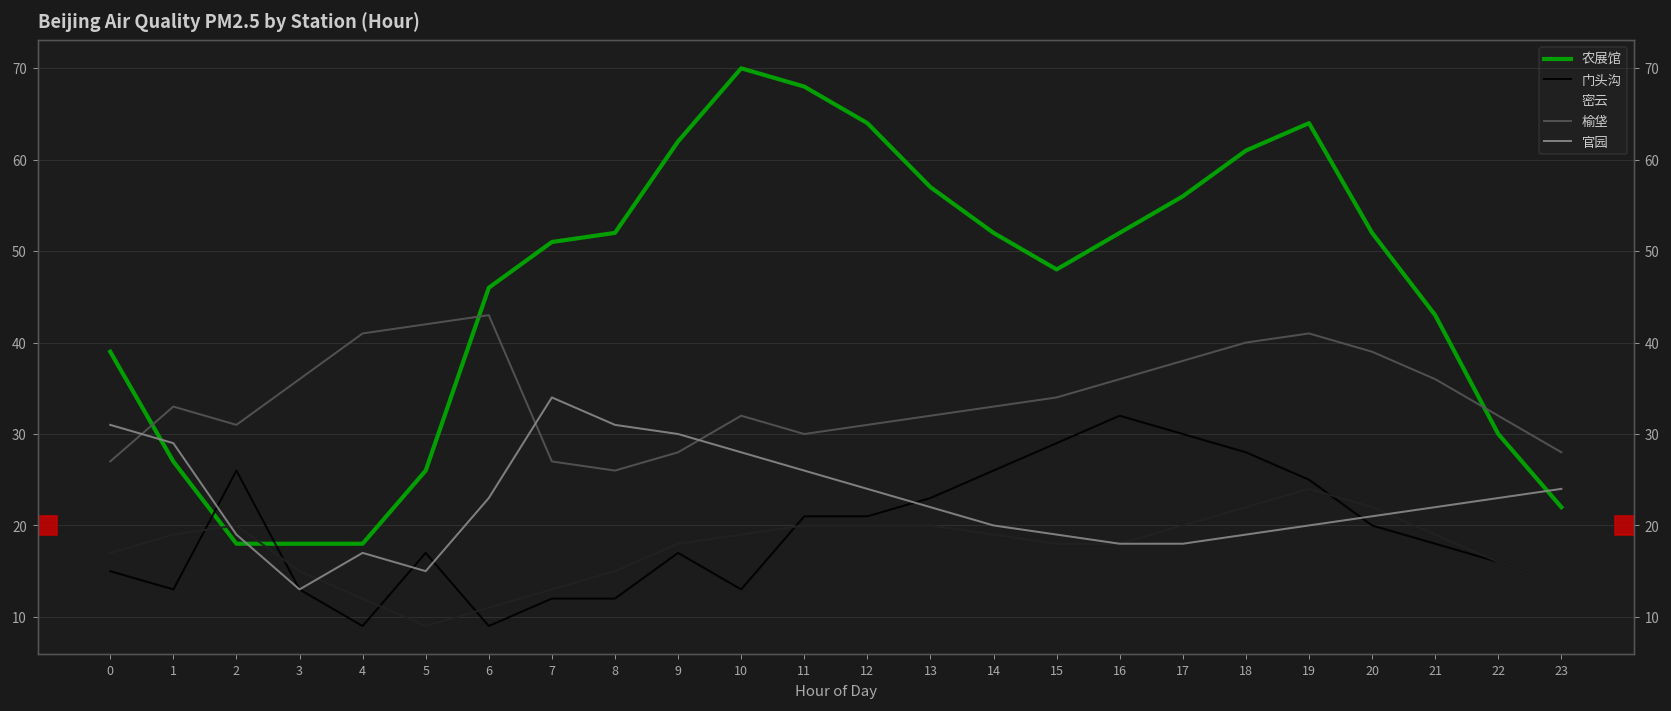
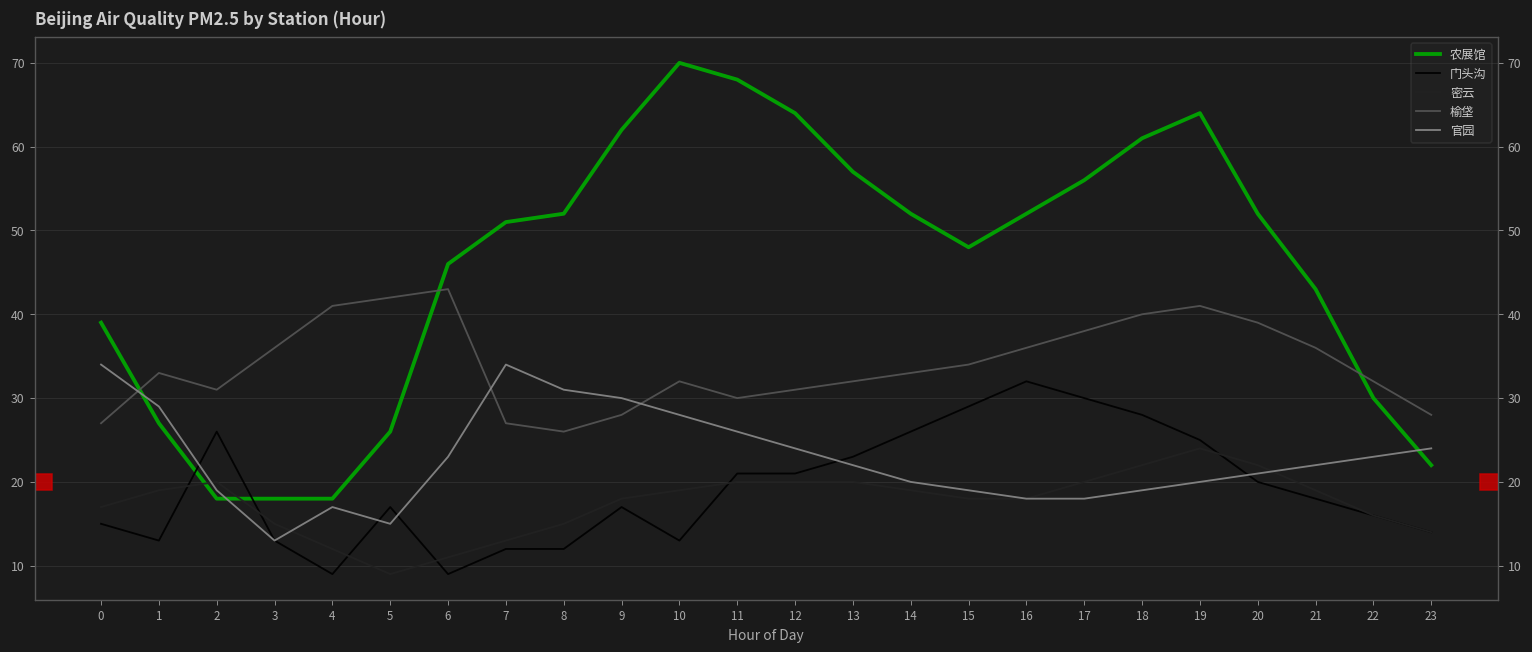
官园, 0: 31 -> 34
